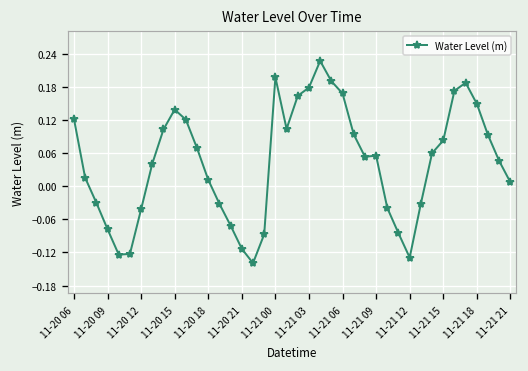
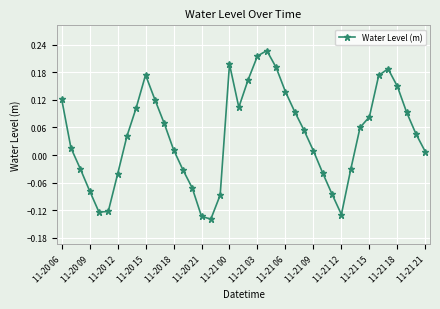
11-20 15: 0.14 -> 0.17
11-20 21: -0.11 -> -0.13
11-21 03: 0.18 -> 0.22
11-21 06: 0.17 -> 0.14
11-21 09: 0.06 -> 0.01
